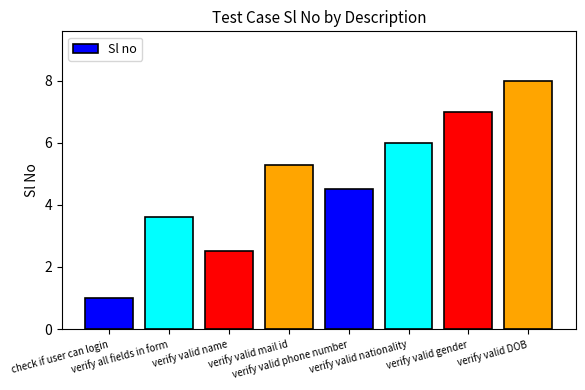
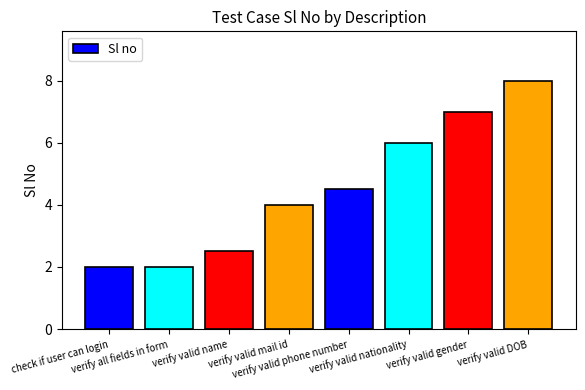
check if user can login: 1 -> 2
verify all fields in form: 3.6 -> 2.0
verify valid mail id: 5.3 -> 4.0
